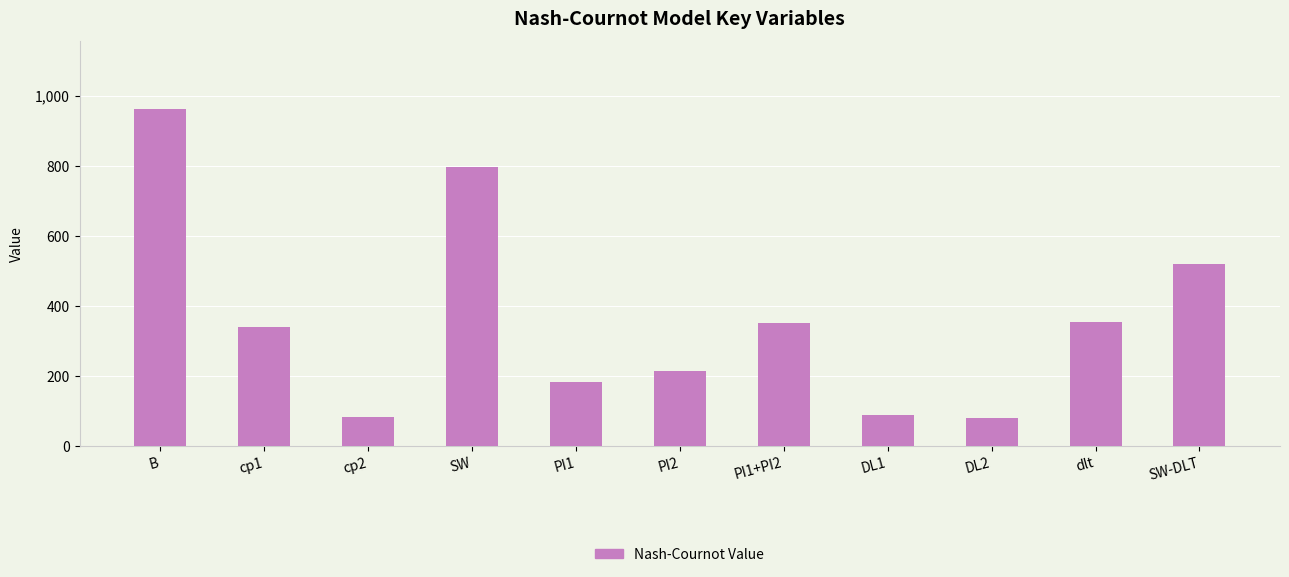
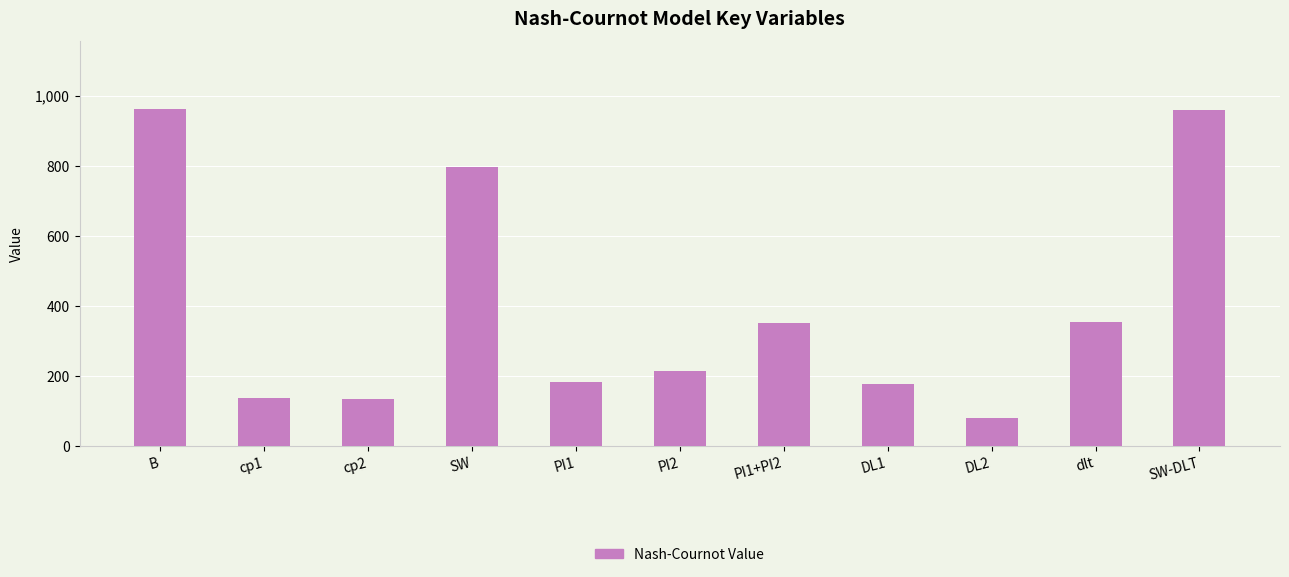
cp1: 340 -> 140
cp2: 80 -> 140
DL1: 90 -> 180
SW-DLT: 520 -> 960
